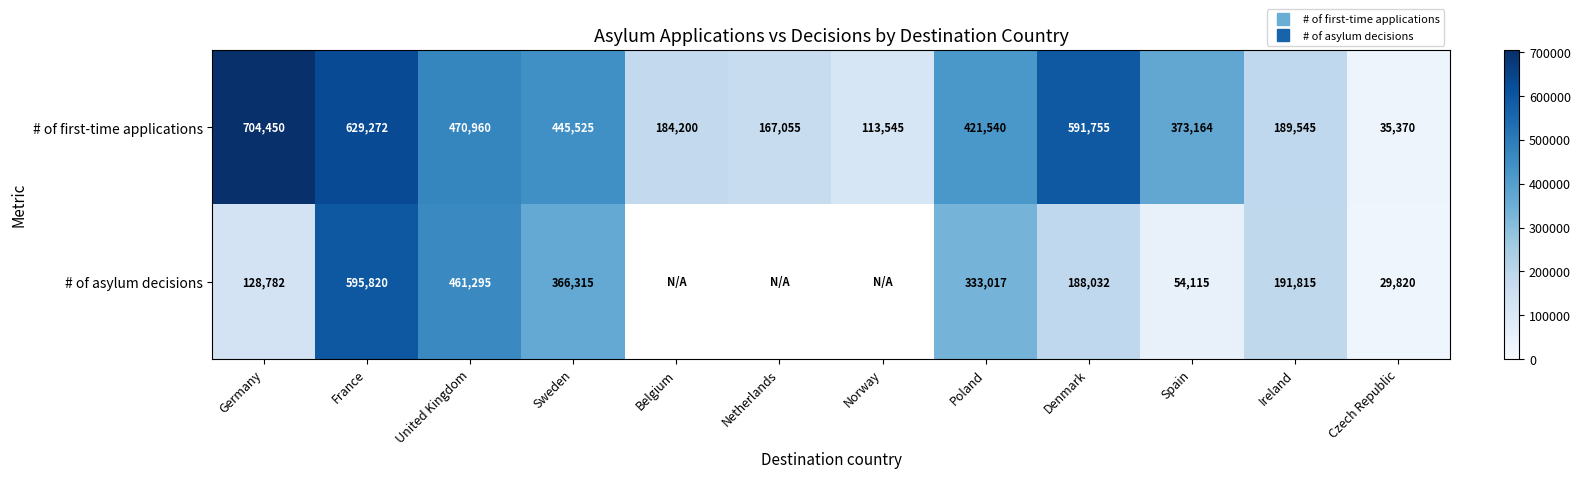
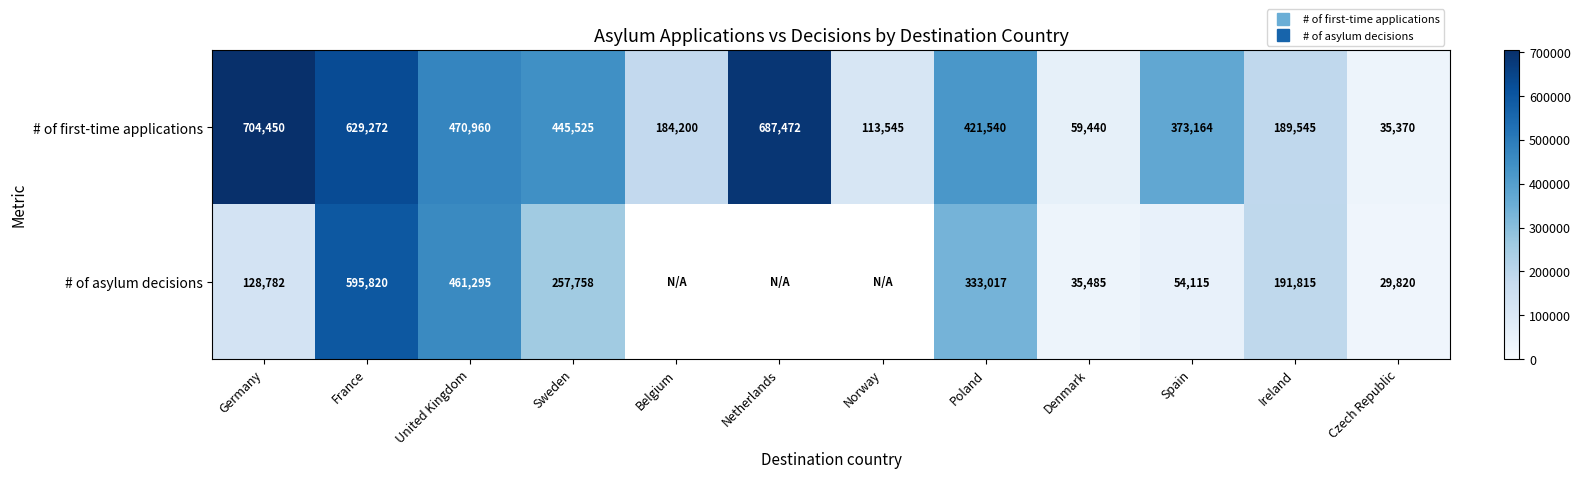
# of first-time applications, Netherlands: 167,055 -> 687,472
# of first-time applications, Denmark: 591,755 -> 59,440
# of asylum decisions, Sweden: 366,315 -> 257,758
# of asylum decisions, Denmark: 188,032 -> 35,485
